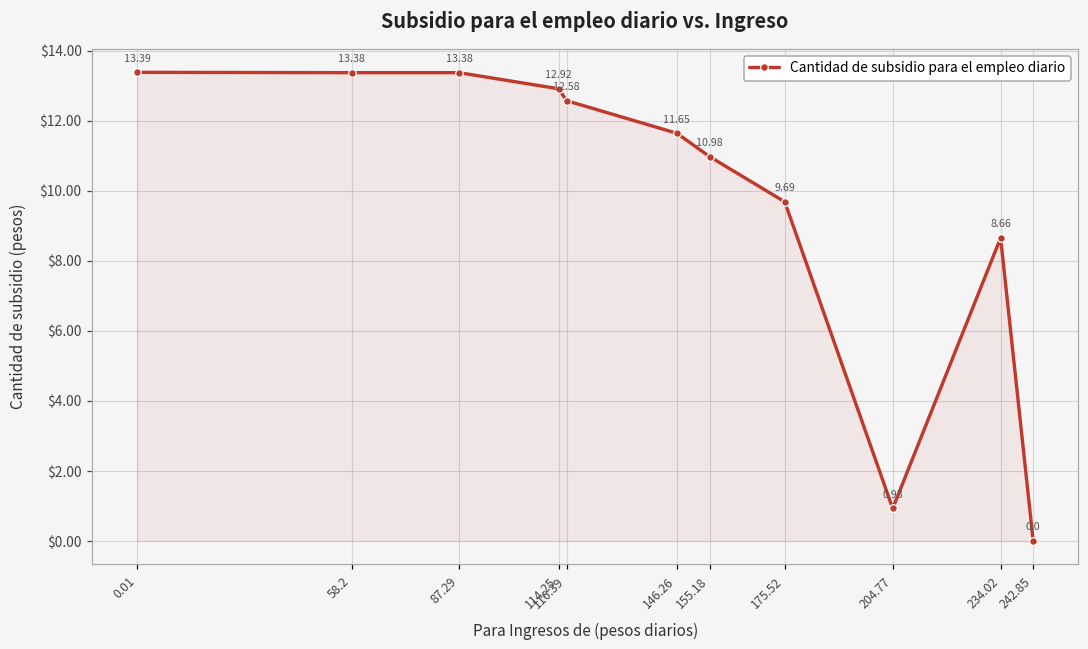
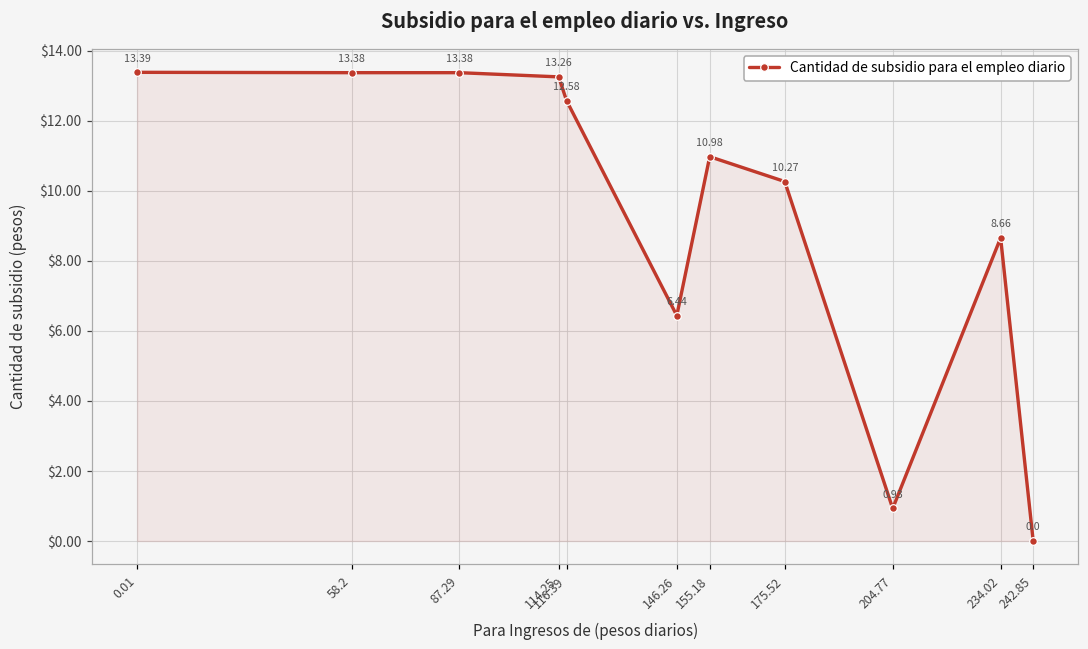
114.25: 12.92 -> 13.26
146.26: 11.65 -> 6.44
175.52: 9.69 -> 10.27
